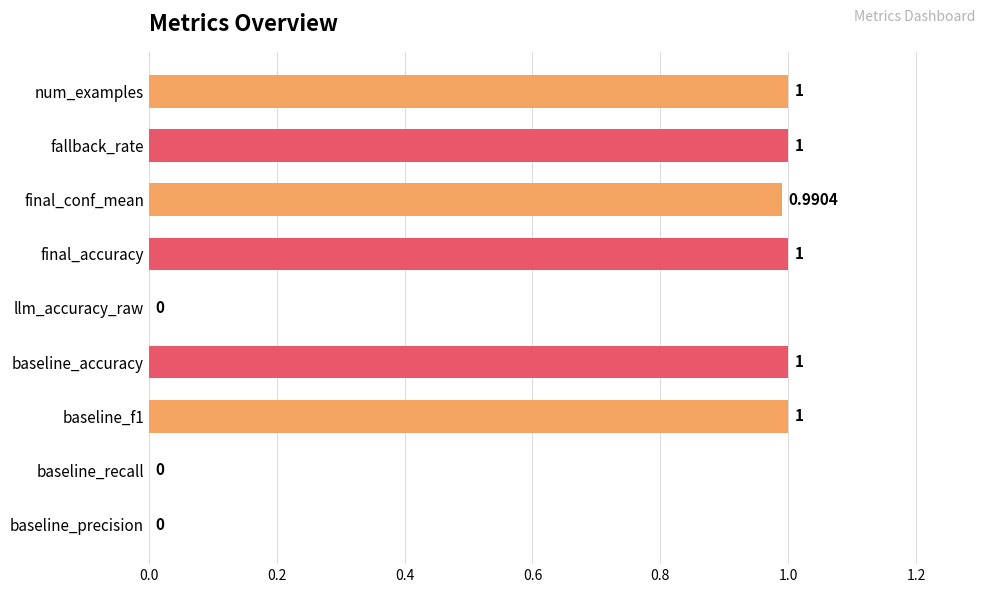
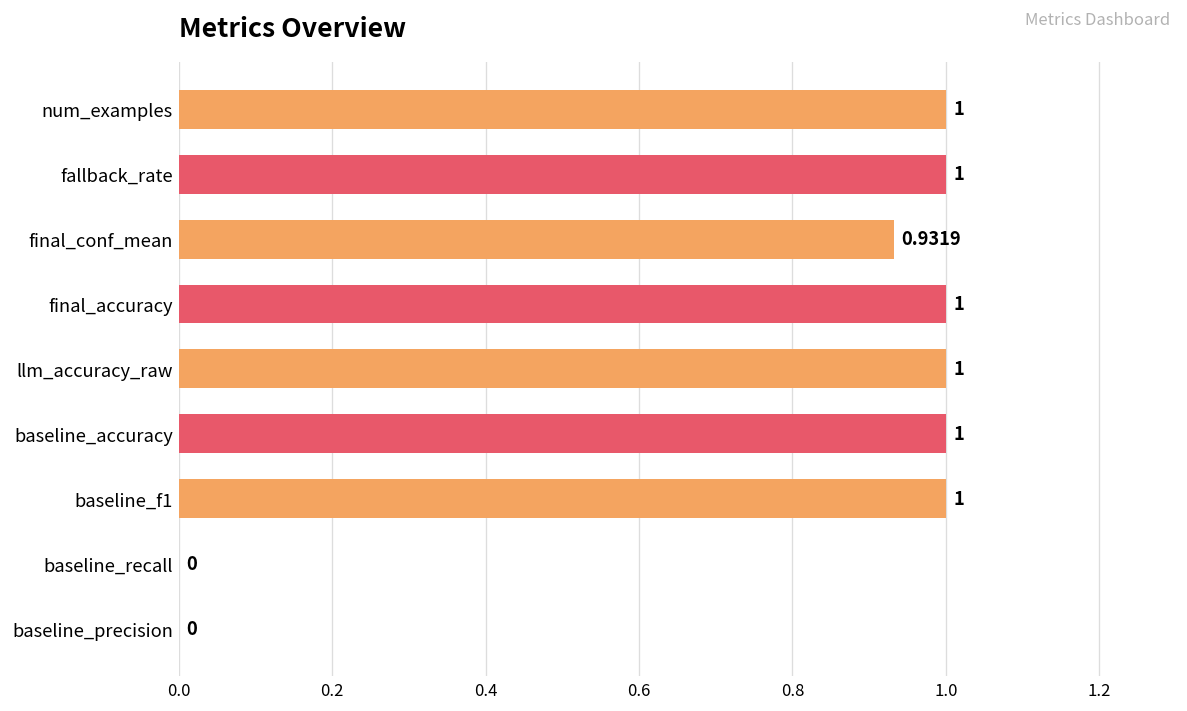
final_conf_mean: 0.9904 -> 0.9319
llm_accuracy_raw: 0 -> 1
